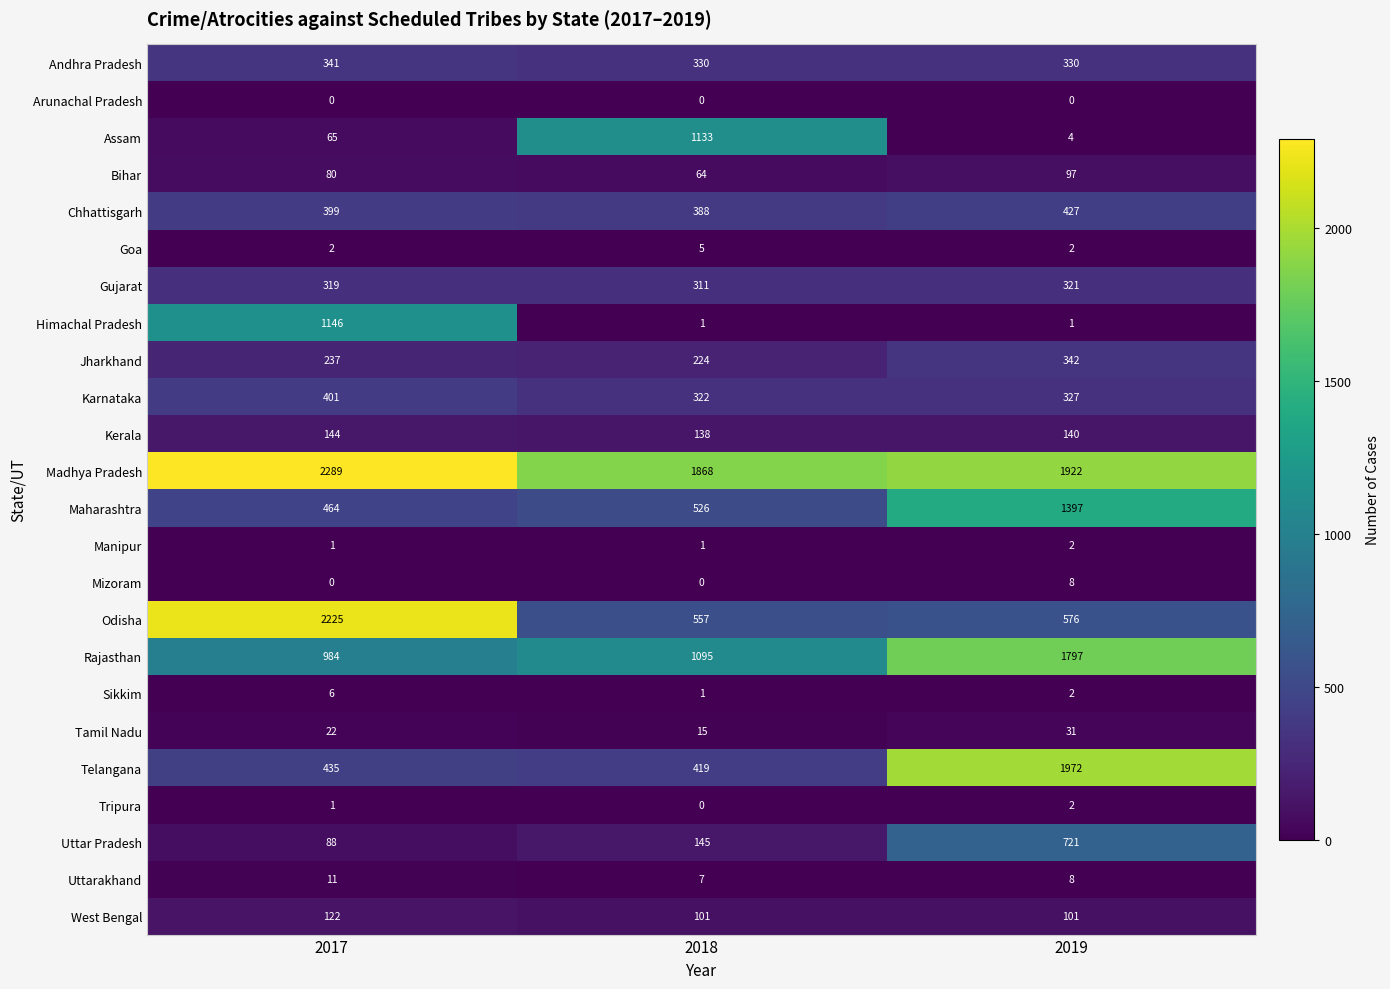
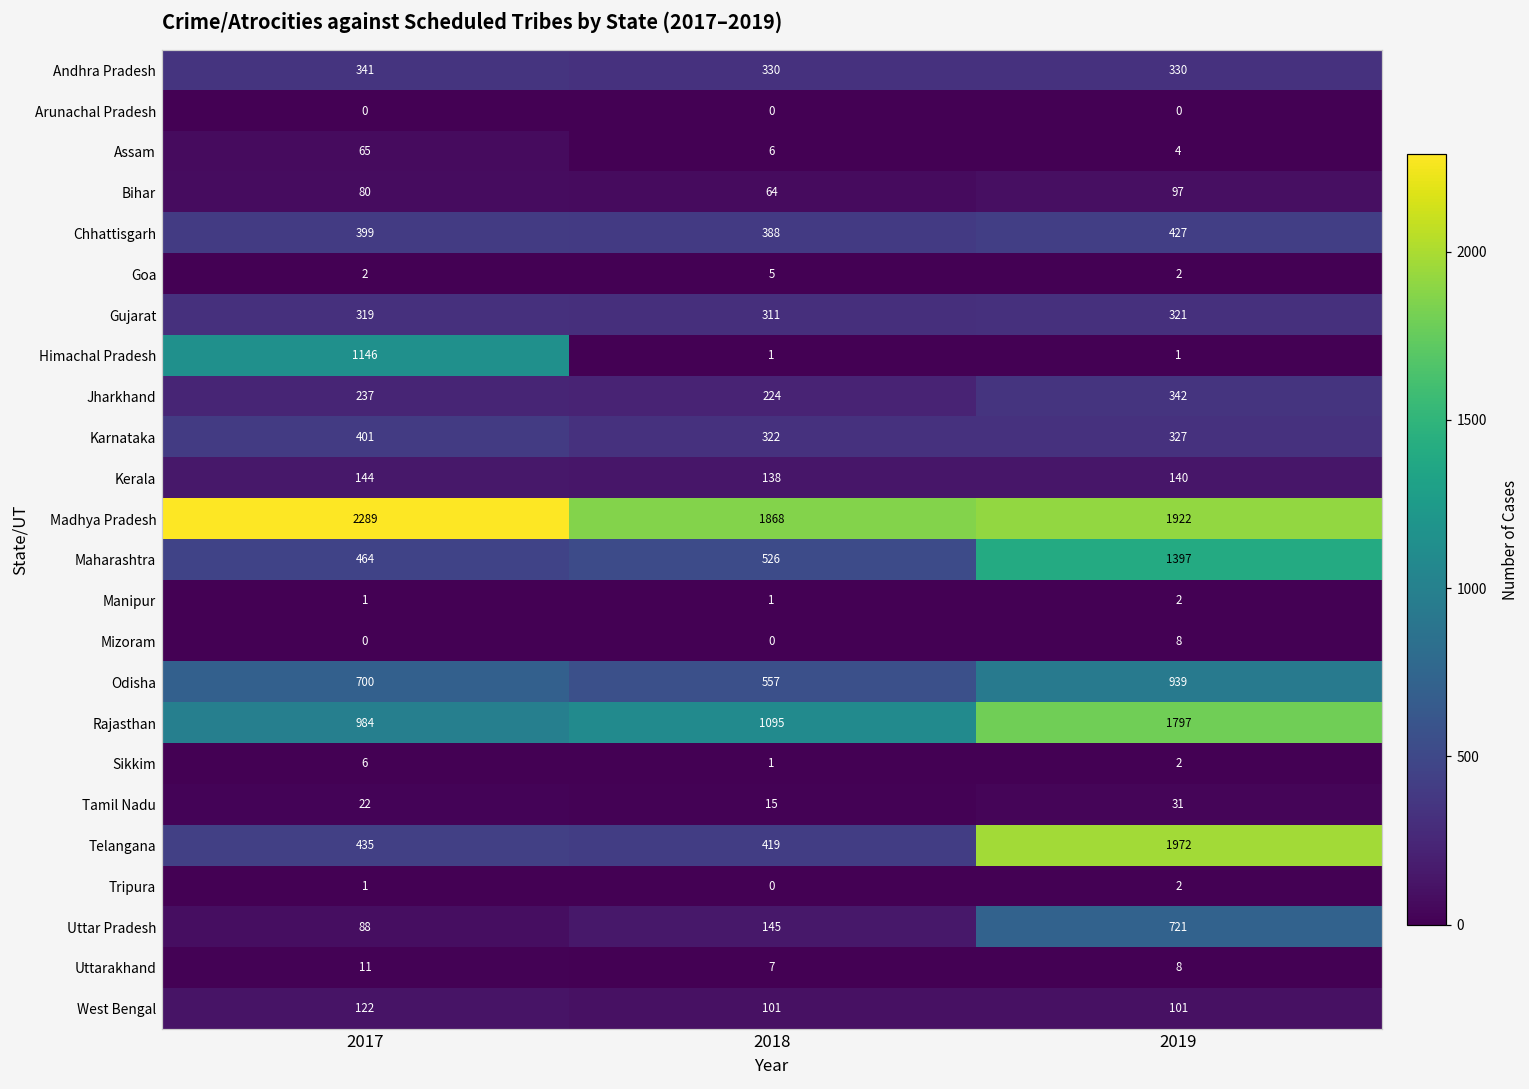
Assam, 2018: 1133 -> 6
Odisha, 2017: 2225 -> 700
Odisha, 2019: 576 -> 939
